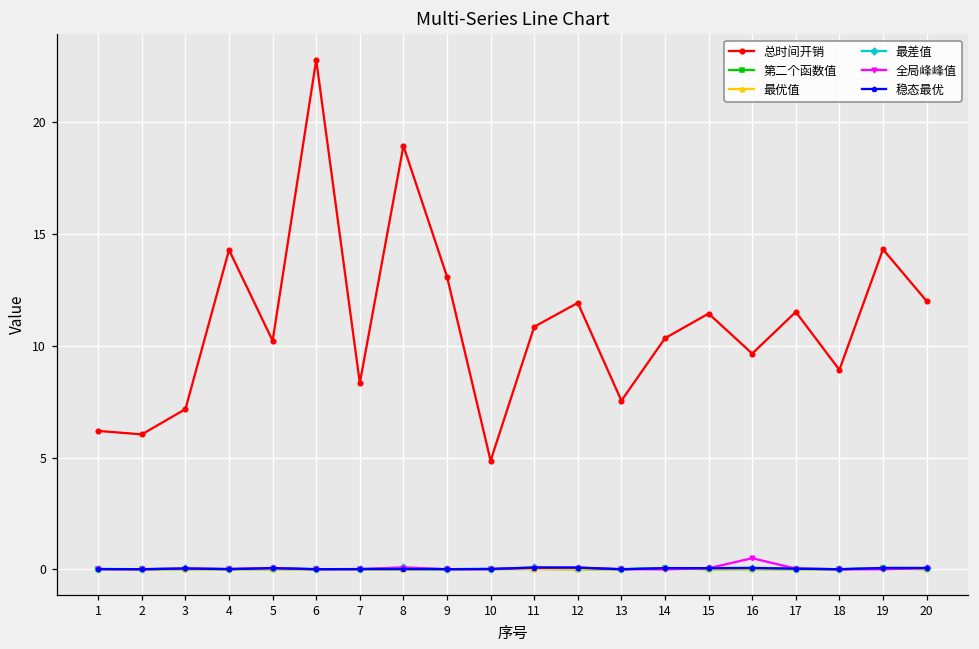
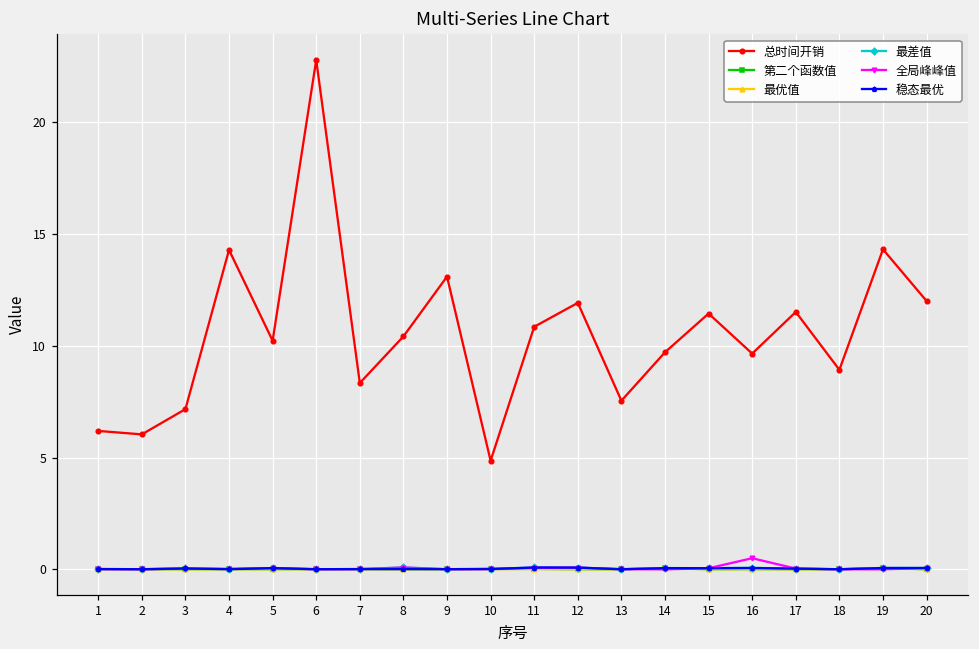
总时间开销, 8: 18.9 -> 10.4
总时间开销, 14: 10.3 -> 9.7
